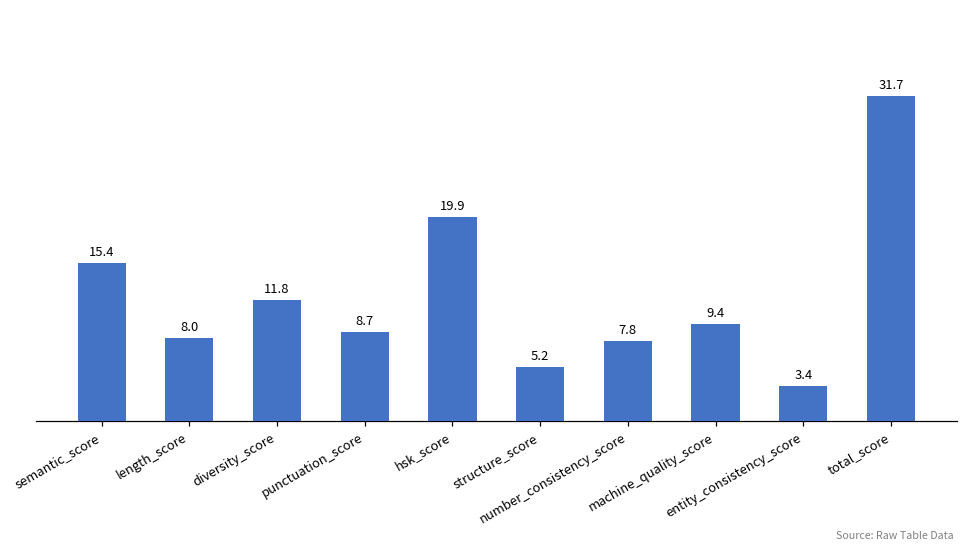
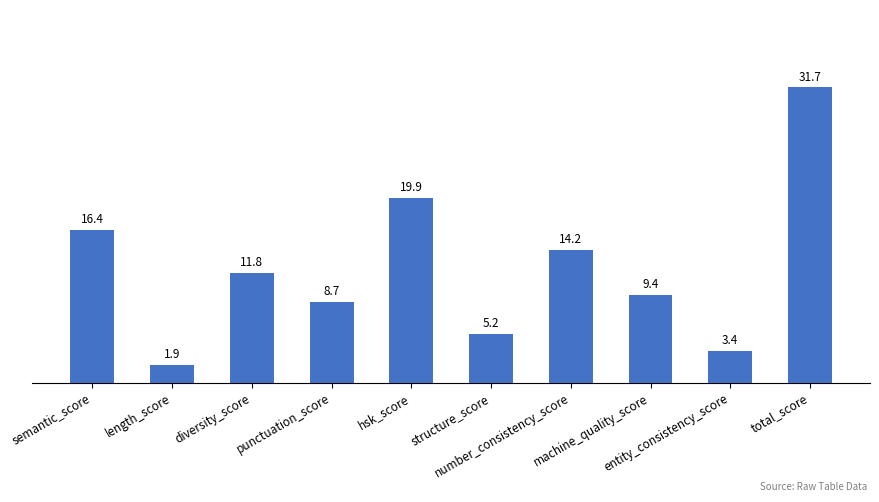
semantic_score: 15.4 -> 16.4
length_score: 8.0 -> 1.9
number_consistency_score: 7.8 -> 14.2
